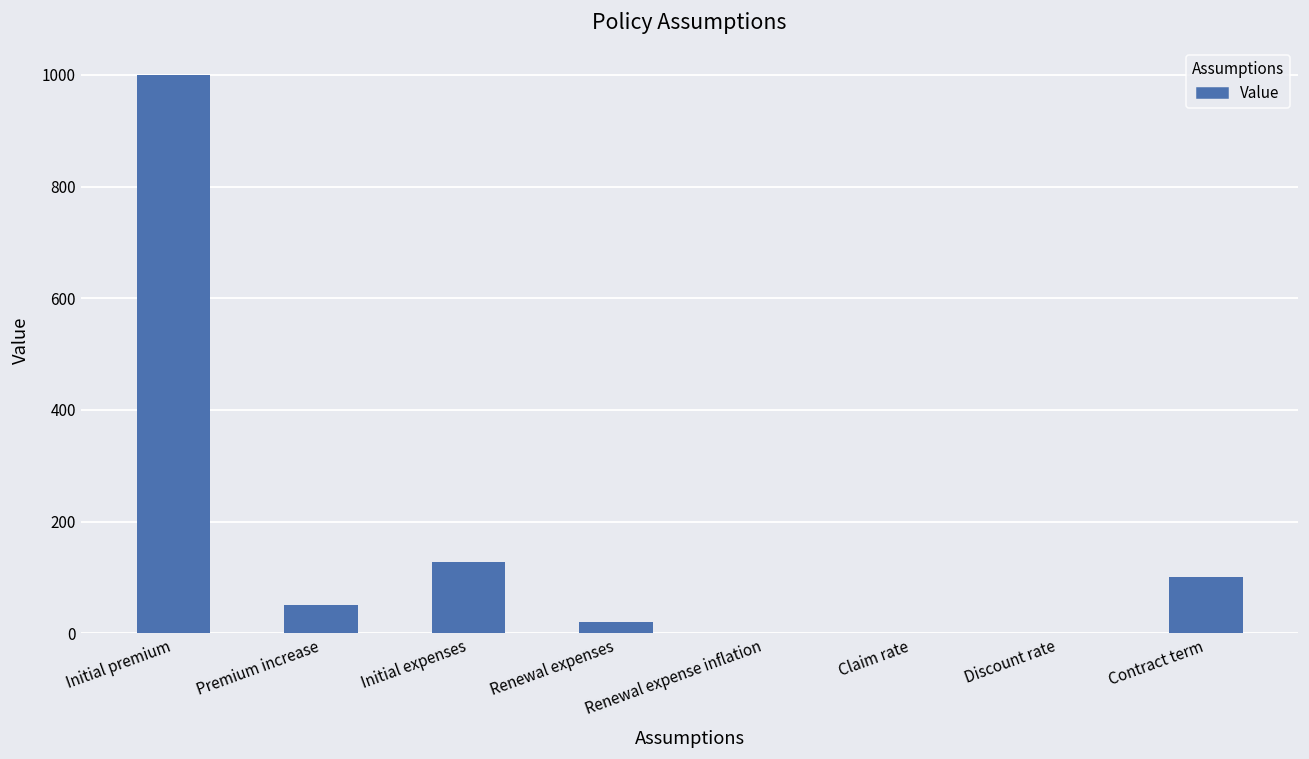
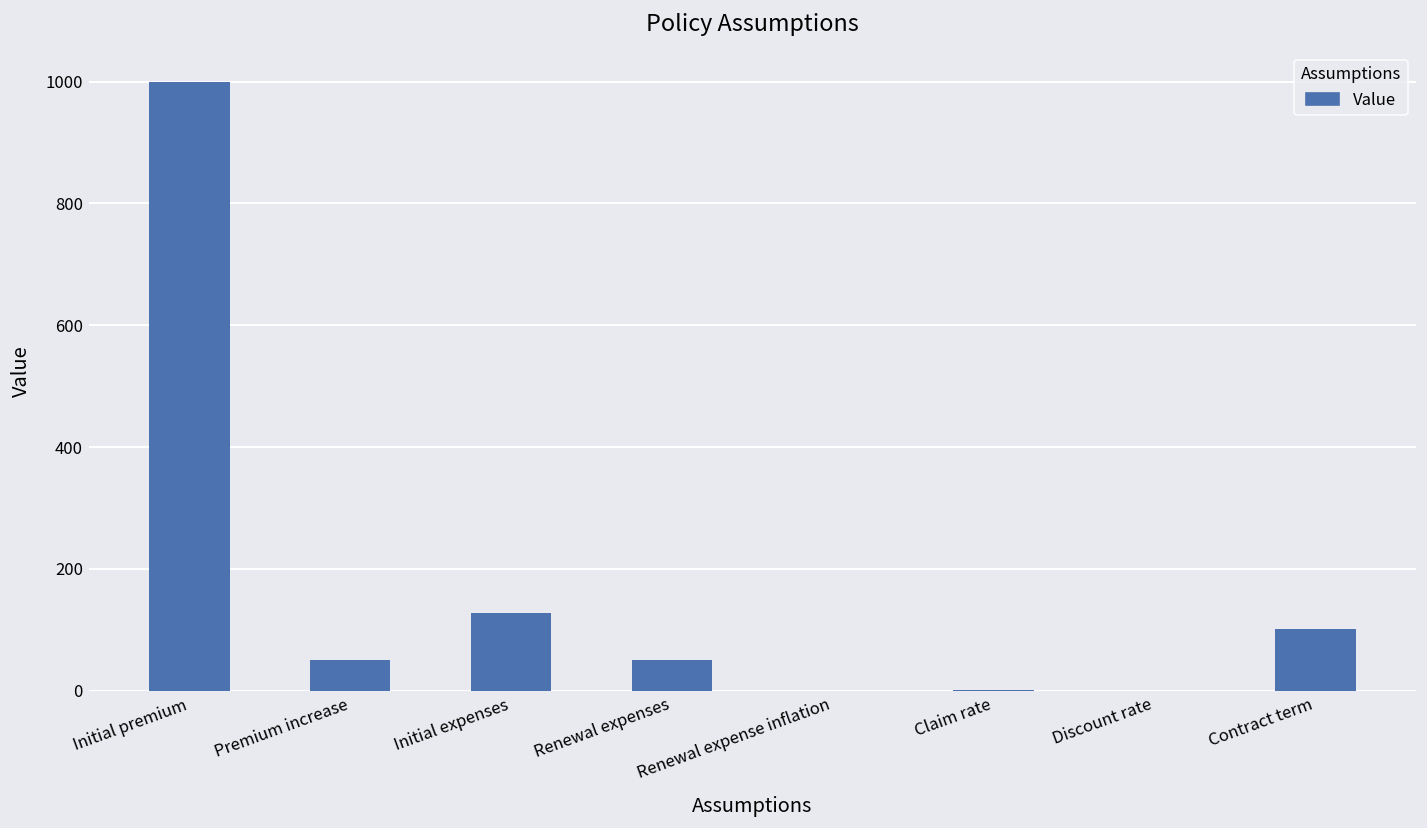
Renewal expenses: 20 -> 50
